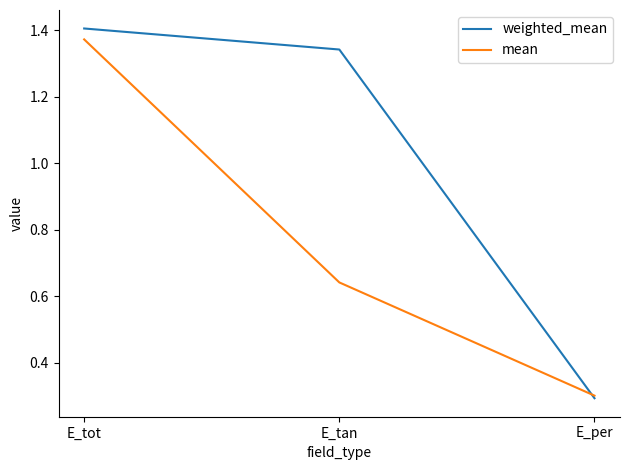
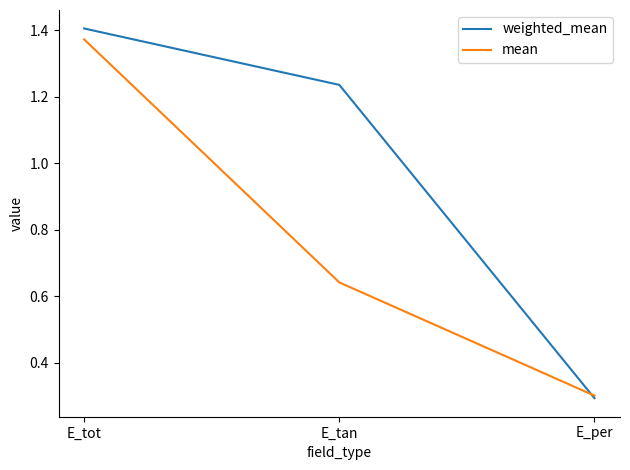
weighted_mean, E_tan: 1.34 -> 1.24
